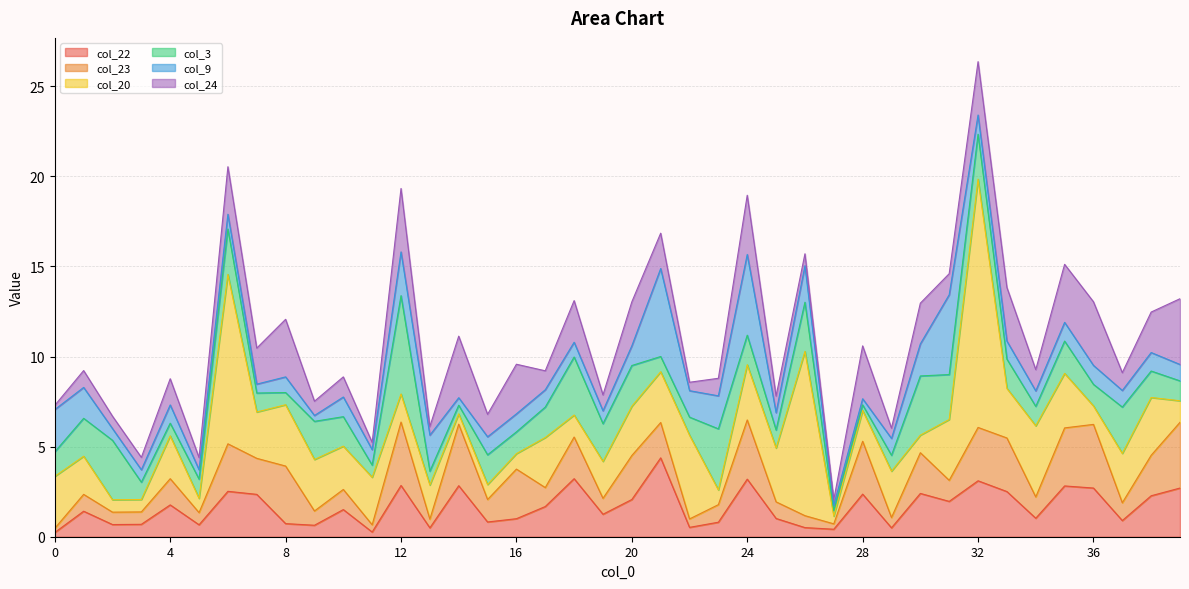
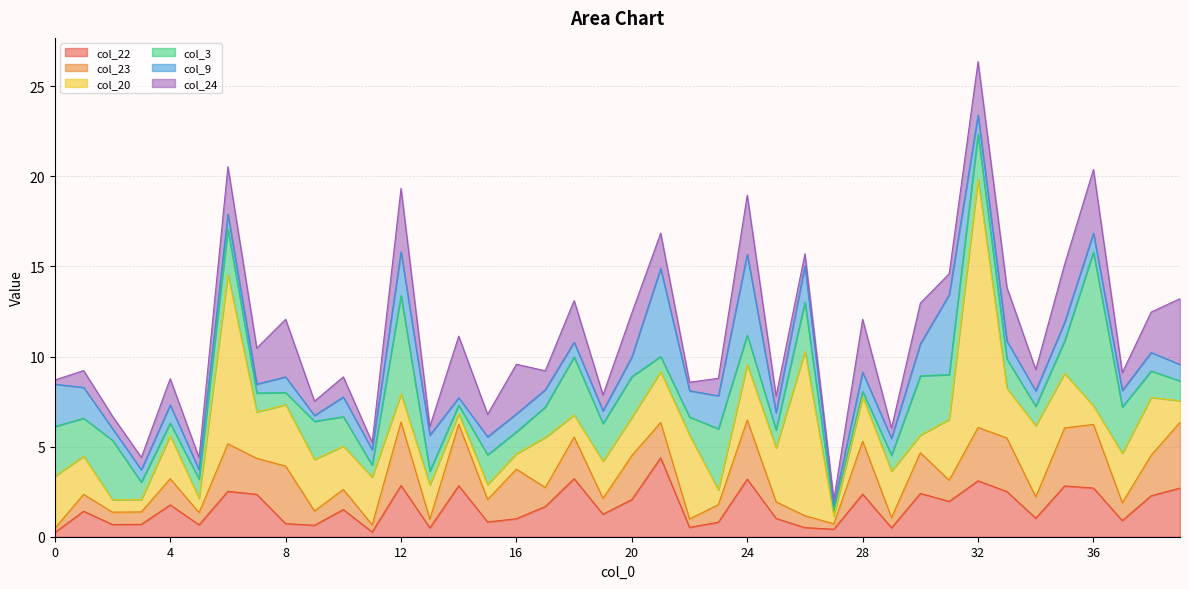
col_3, 0: 1.4 -> 2.8
col_20, 20: 2.7 -> 2.1
col_20, 28: 1.7 -> 2.5
col_9, 28: 0.3 -> 1.1
col_3, 36: 1.2 -> 8.5
